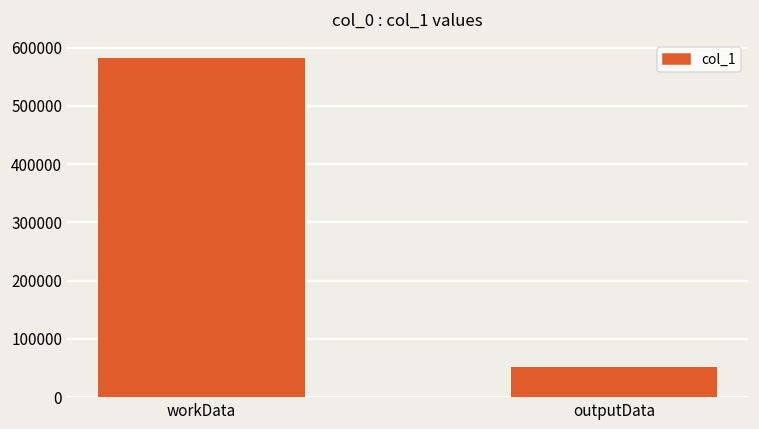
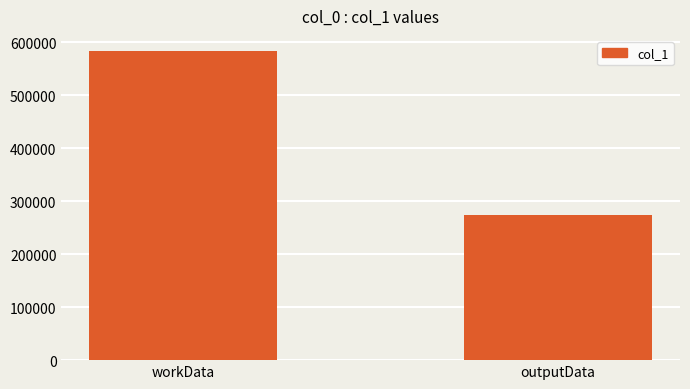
outputData: 50000 -> 270000
